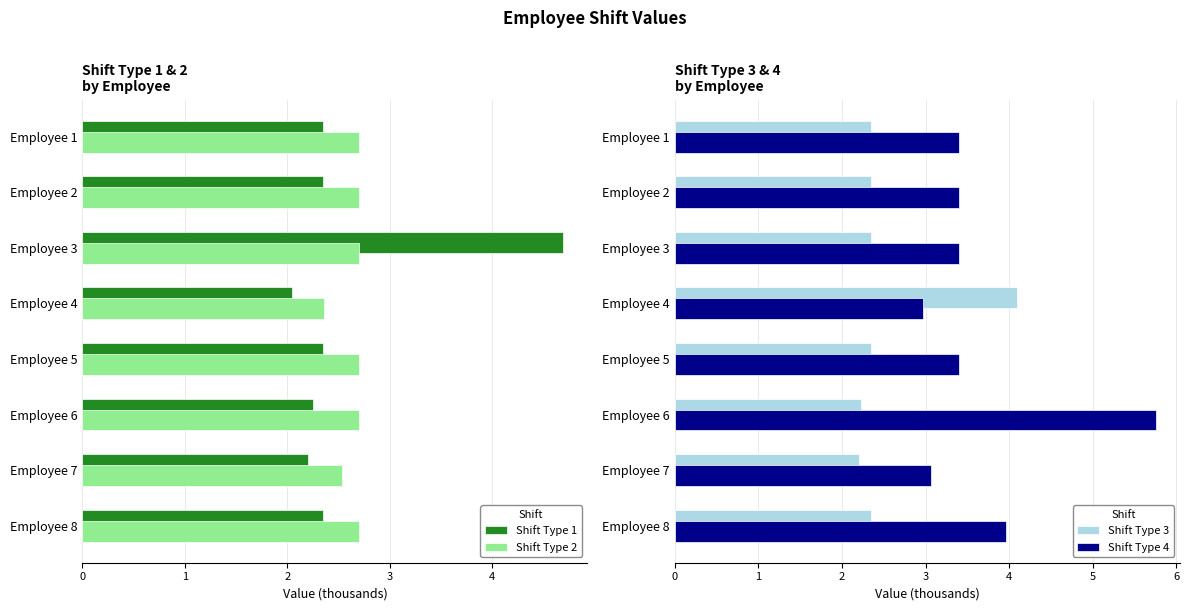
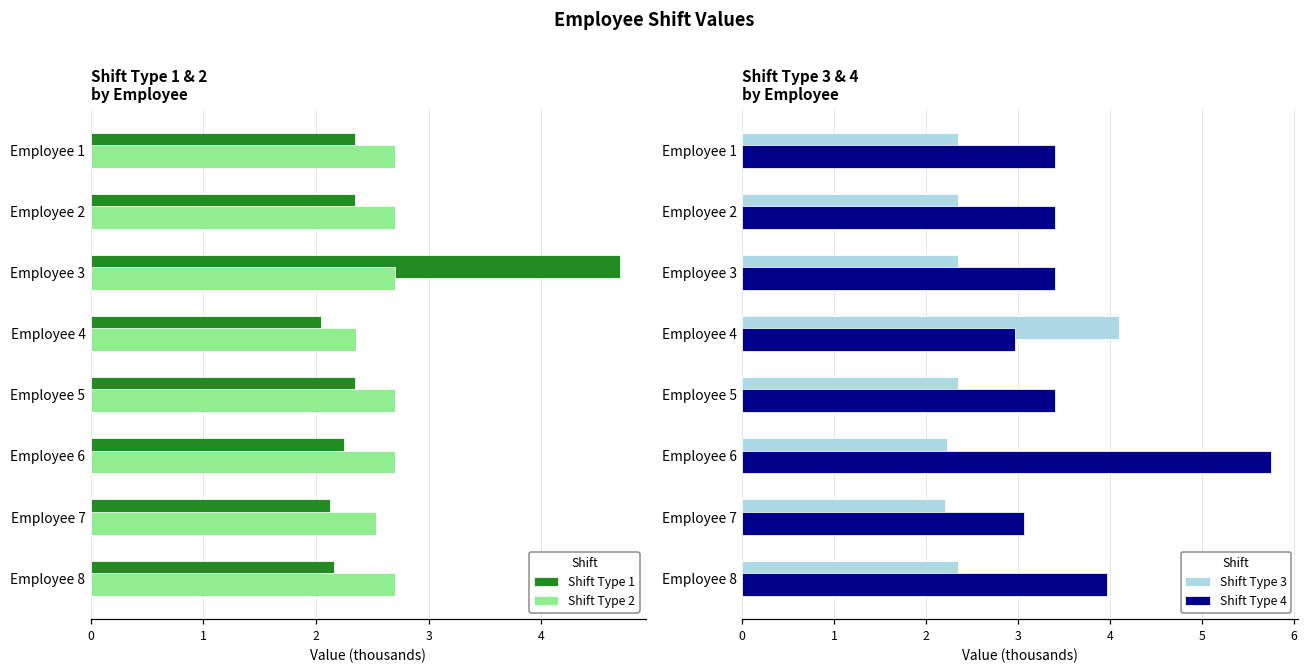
Shift Type 1 & 2 by Employee, Shift Type 1, Employee 7: 2.21 -> 2.13
Shift Type 1 & 2 by Employee, Shift Type 1, Employee 8: 2.35 -> 2.16
